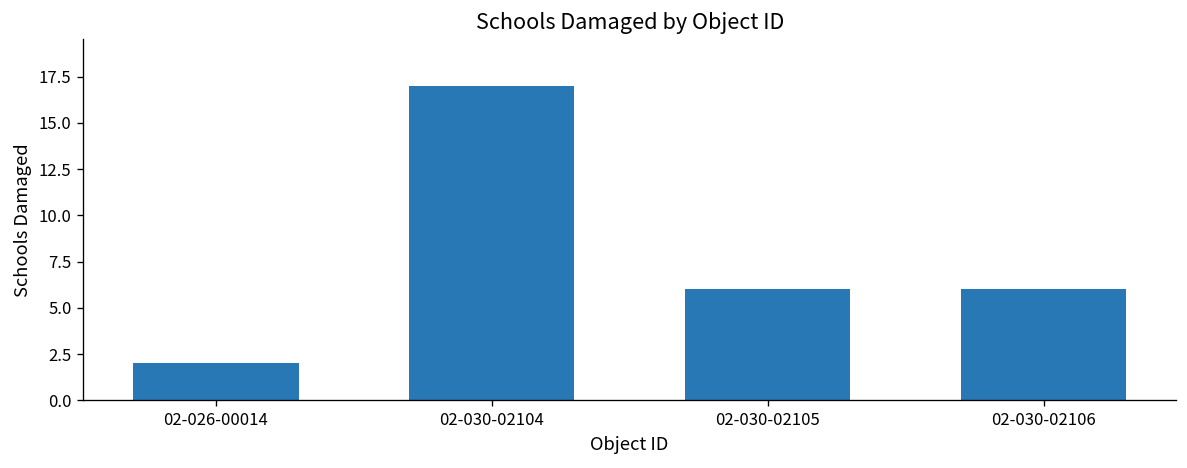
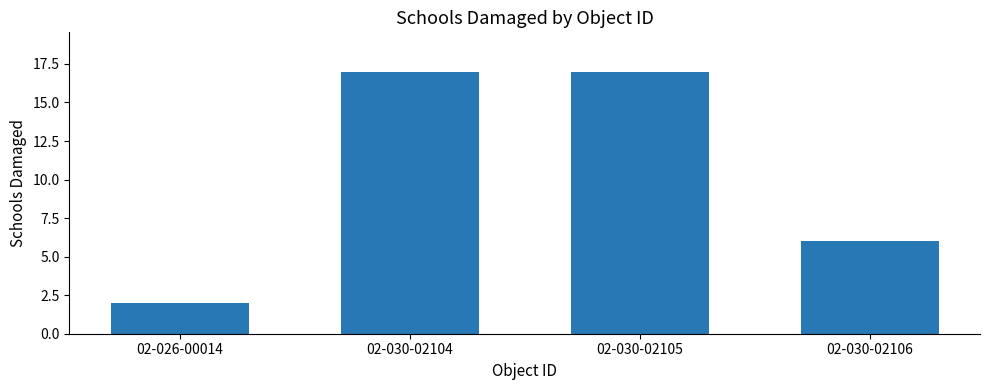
02-030-02105: 6 -> 17
